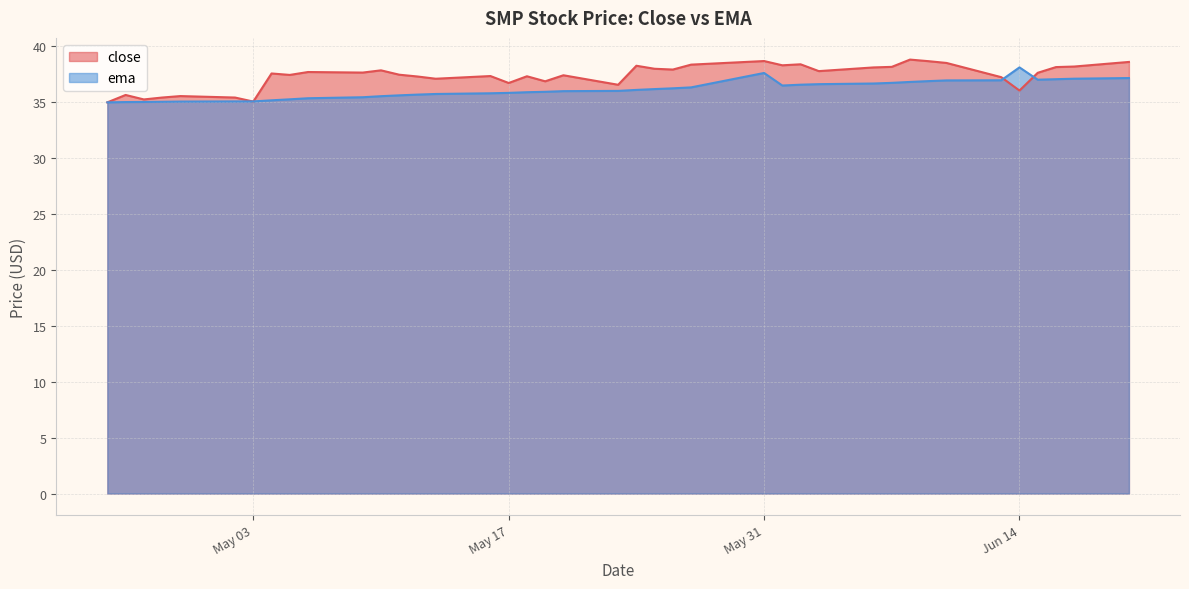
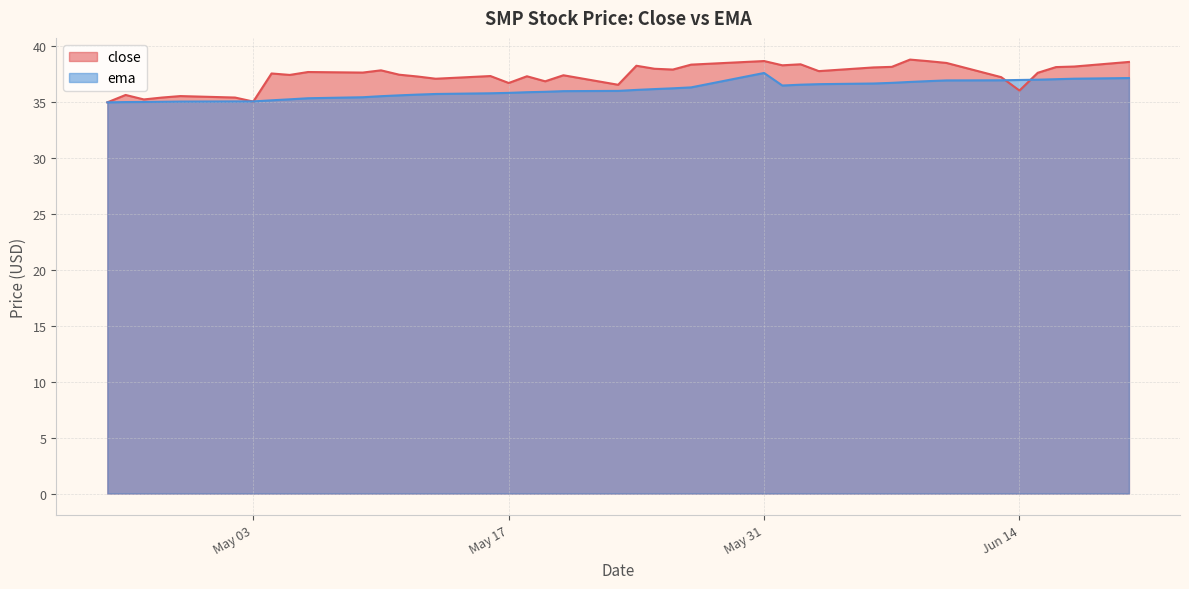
ema, Jun 14: 38.1 -> 36.9
